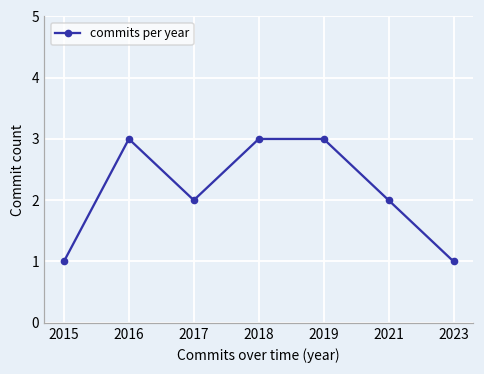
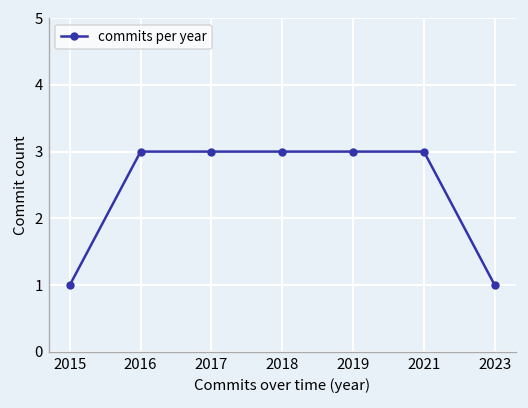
2017: 2 -> 3
2021: 2 -> 3
